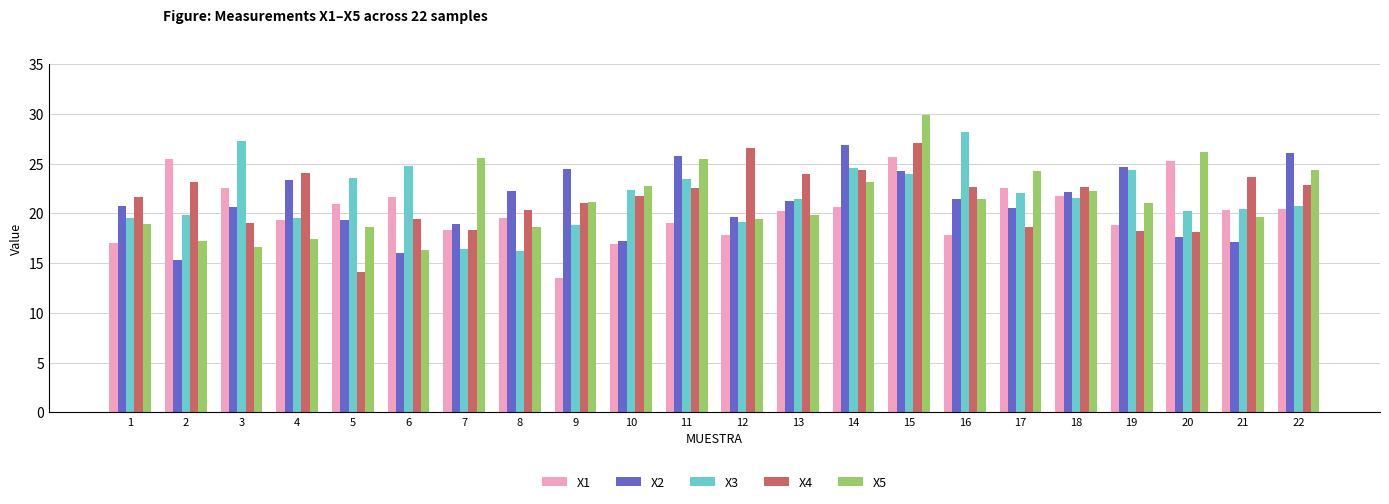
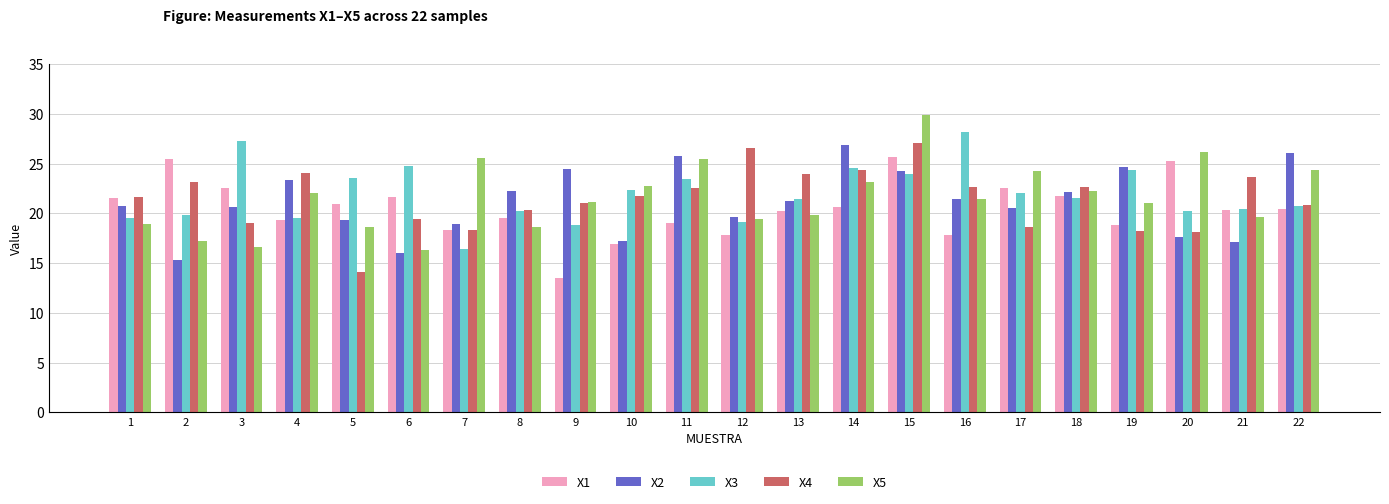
X1, 1: 17 -> 22
X5, 4: 17 -> 22
X3, 8: 16 -> 20
X4, 22: 23 -> 21
